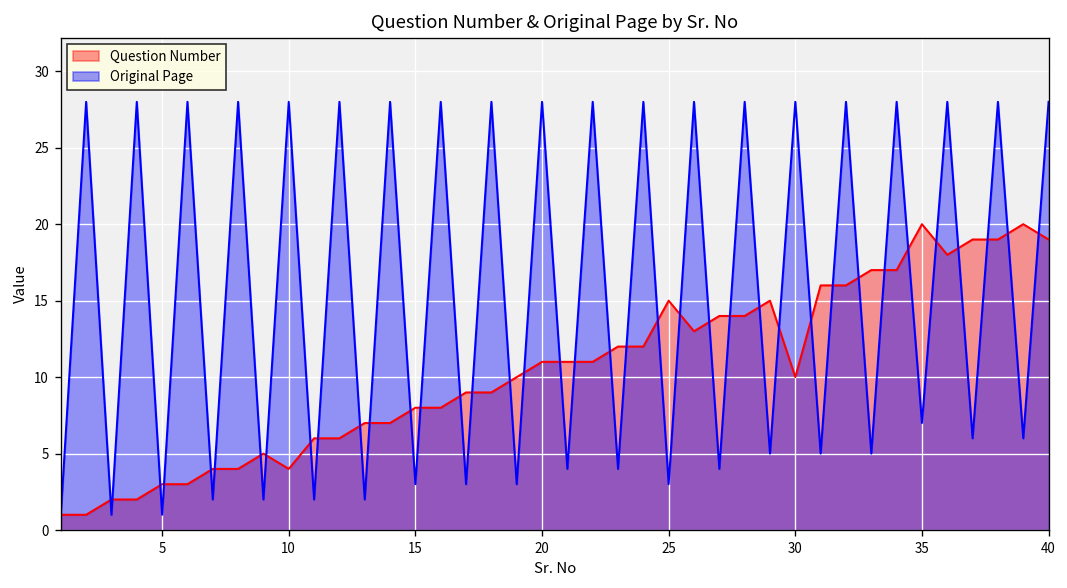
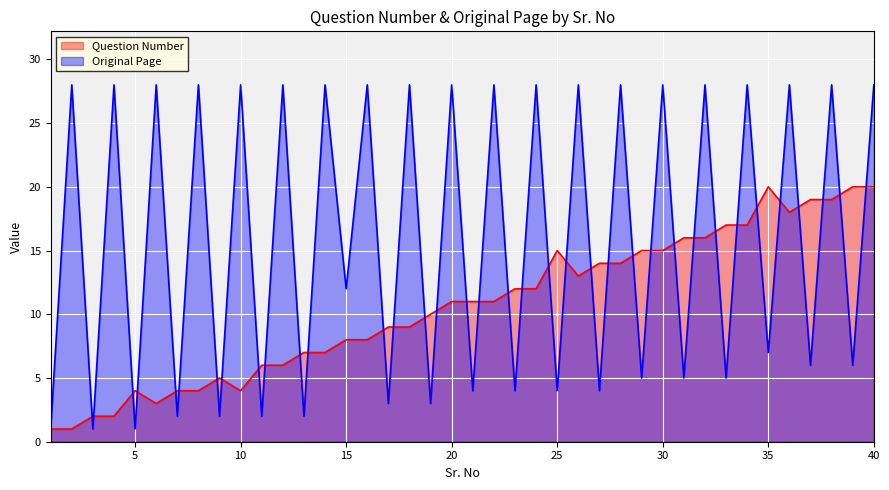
Question Number, 5: 3 -> 4
Original Page, 15: 3 -> 12
Original Page, 25: 3 -> 4
Question Number, 30: 10 -> 15
Question Number, 40: 19 -> 20
